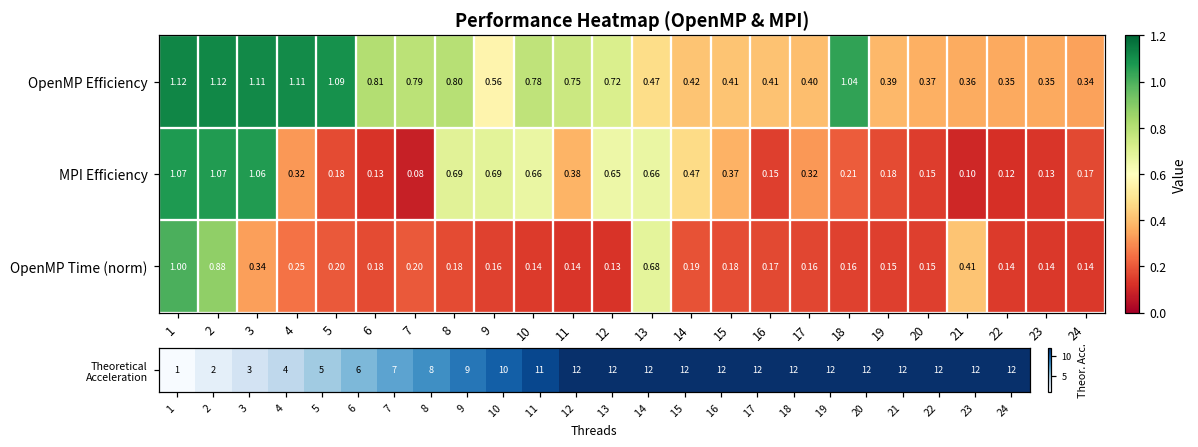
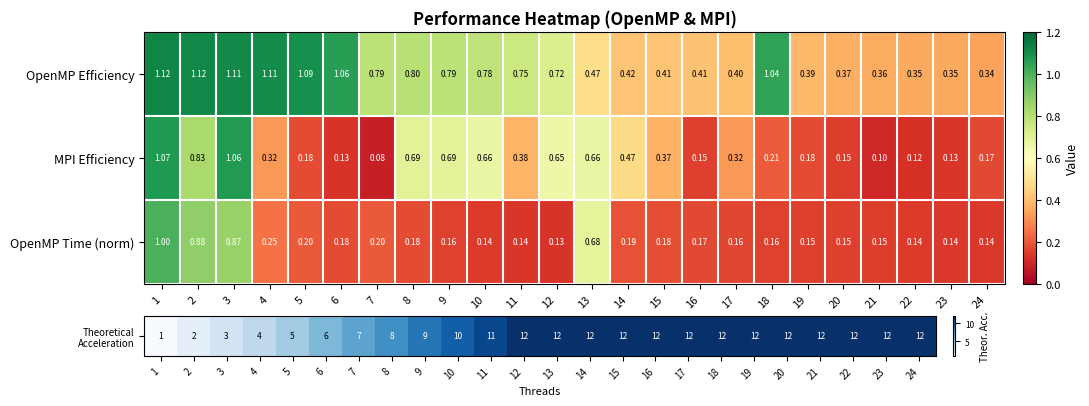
OpenMP Efficiency, 6: 0.81 -> 1.06
OpenMP Efficiency, 9: 0.56 -> 0.79
MPI Efficiency, 2: 1.07 -> 0.83
OpenMP Time (norm), 3: 0.34 -> 0.87
OpenMP Time (norm), 21: 0.41 -> 0.15
